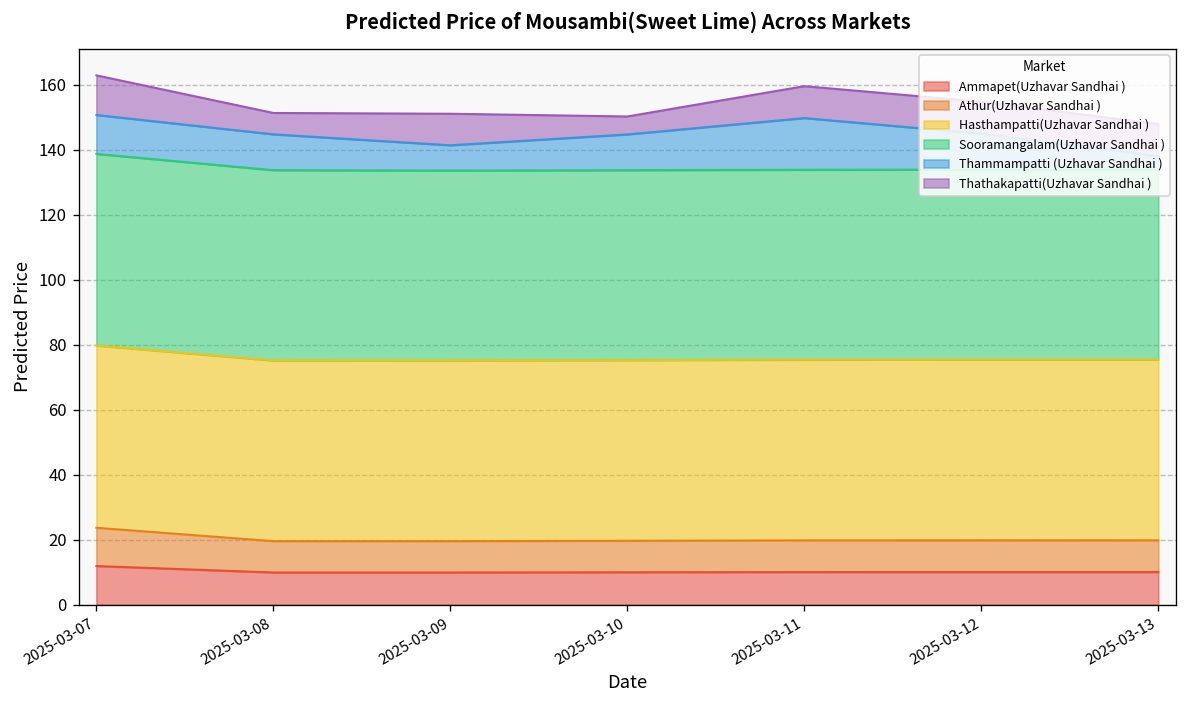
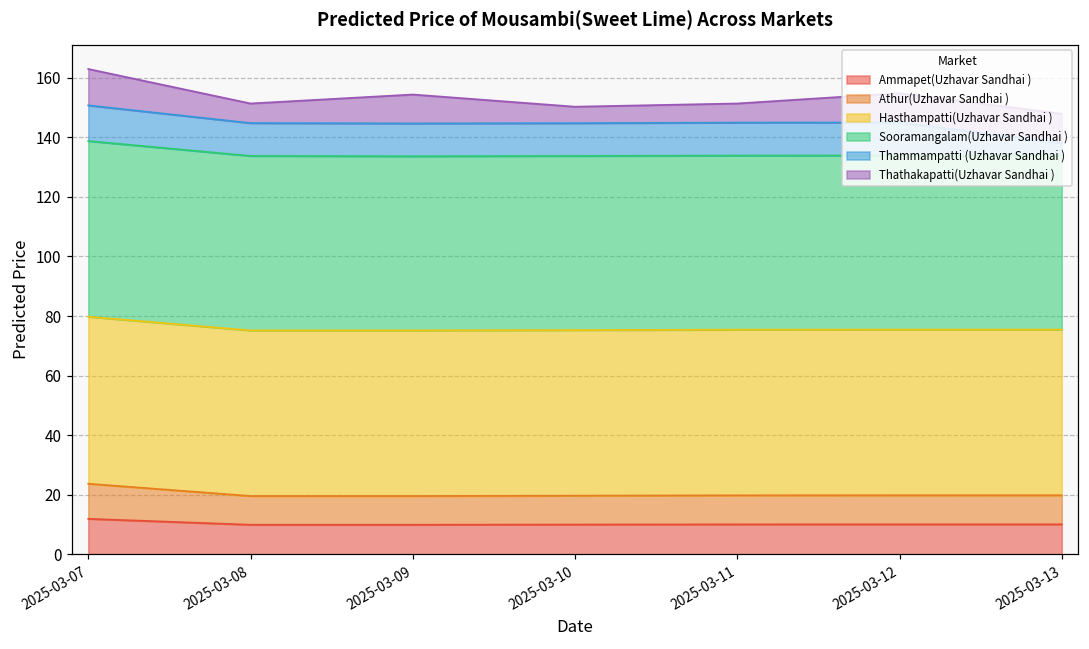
Thammampatti (Uzhavar Sandhai ), 2025-03-09: 8 -> 11
Thammampatti (Uzhavar Sandhai ), 2025-03-11: 16 -> 11
Thathakapatti(Uzhavar Sandhai ), 2025-03-11: 10 -> 6
